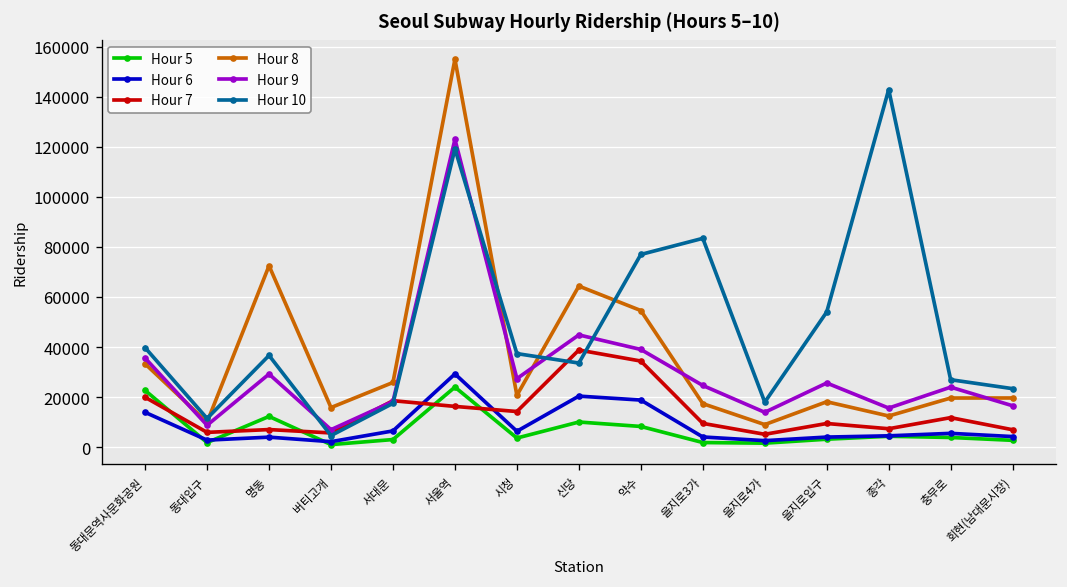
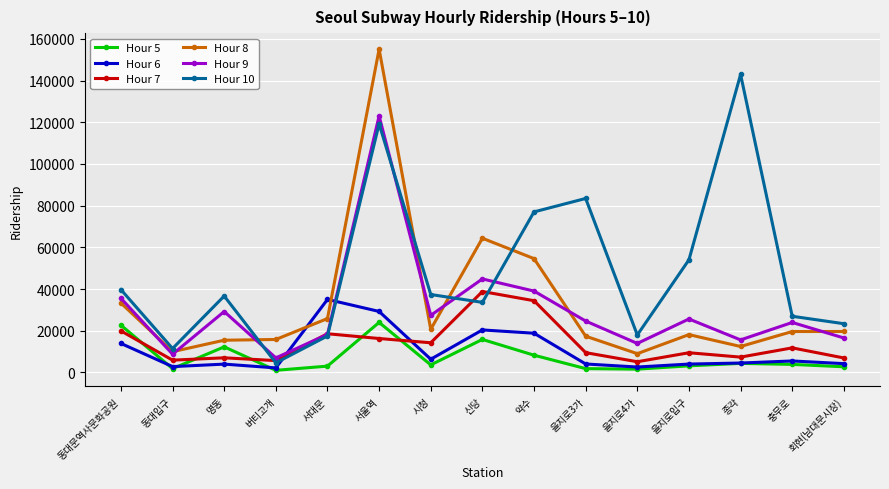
Hour 8, 명동: 72000 -> 15000
Hour 6, 서대문: 6000 -> 35000
Hour 5, 신당: 10000 -> 16000
